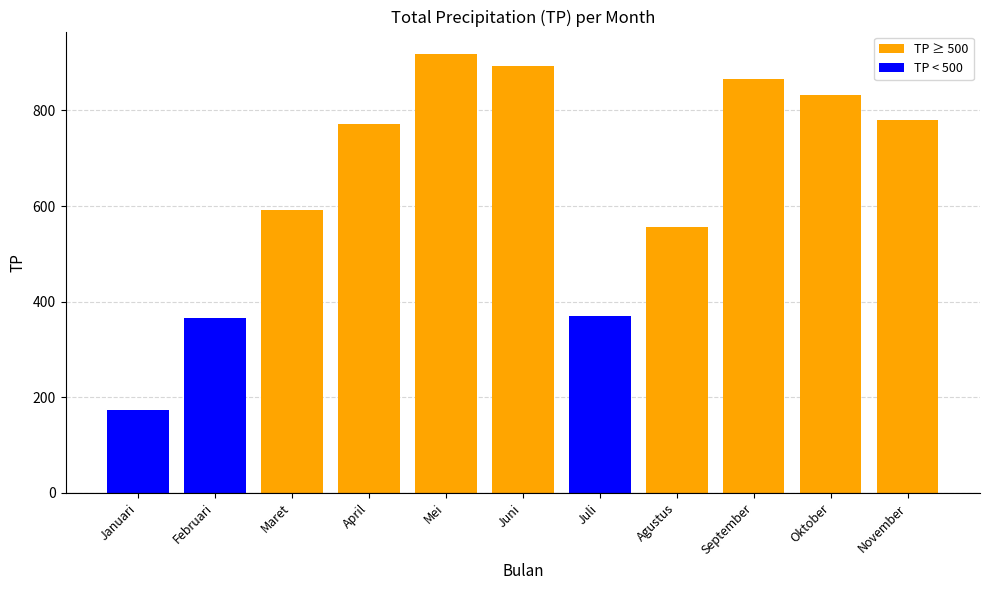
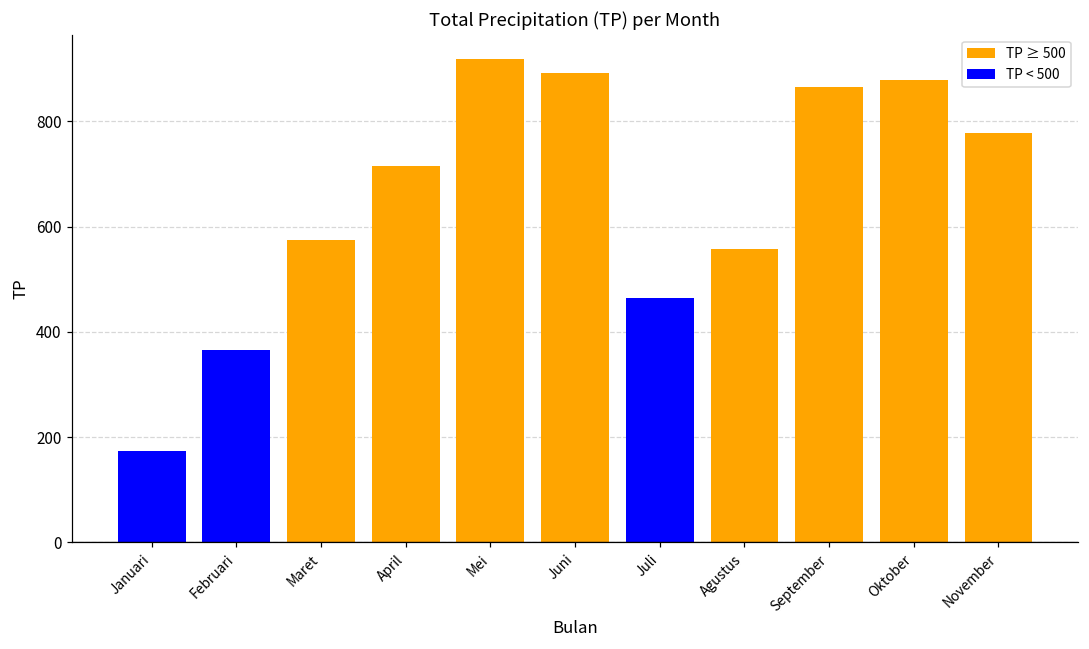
TP ≥ 500, Maret: 590 -> 570
TP ≥ 500, April: 770 -> 720
TP < 500, Juli: 370 -> 460
TP ≥ 500, Oktober: 830 -> 880
